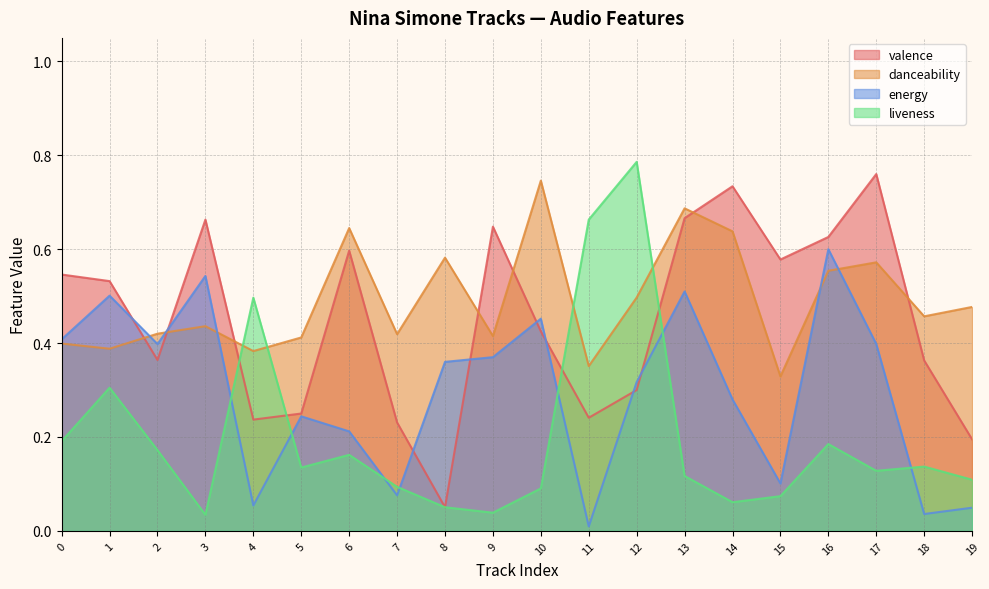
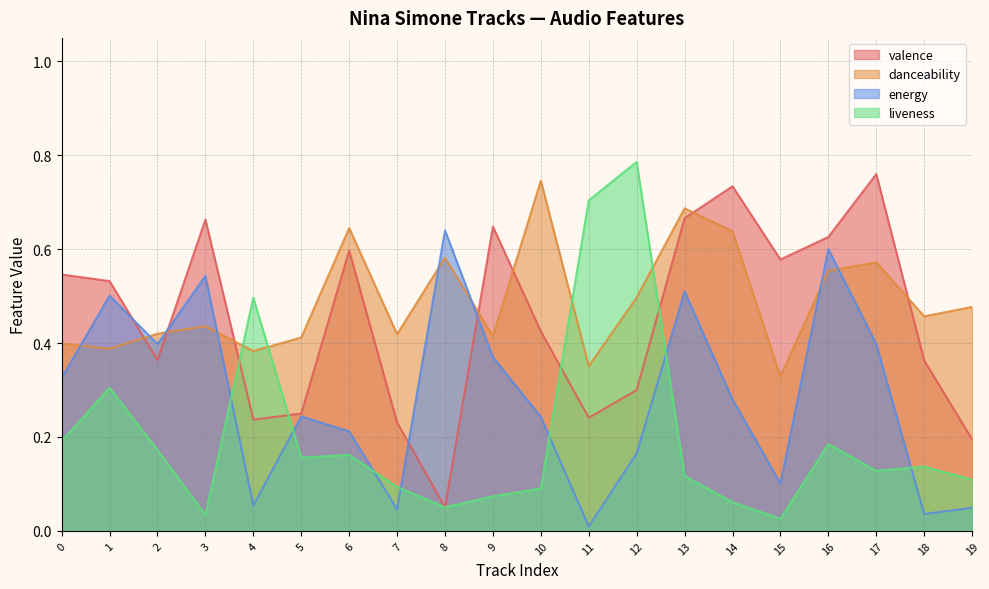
energy, 0: 0.41 -> 0.33
liveness, 5: 0.14 -> 0.16
energy, 7: 0.08 -> 0.05
energy, 8: 0.36 -> 0.64
liveness, 9: 0.04 -> 0.07
energy, 10: 0.45 -> 0.24
liveness, 11: 0.66 -> 0.70
energy, 12: 0.32 -> 0.17
liveness, 15: 0.07 -> 0.03
